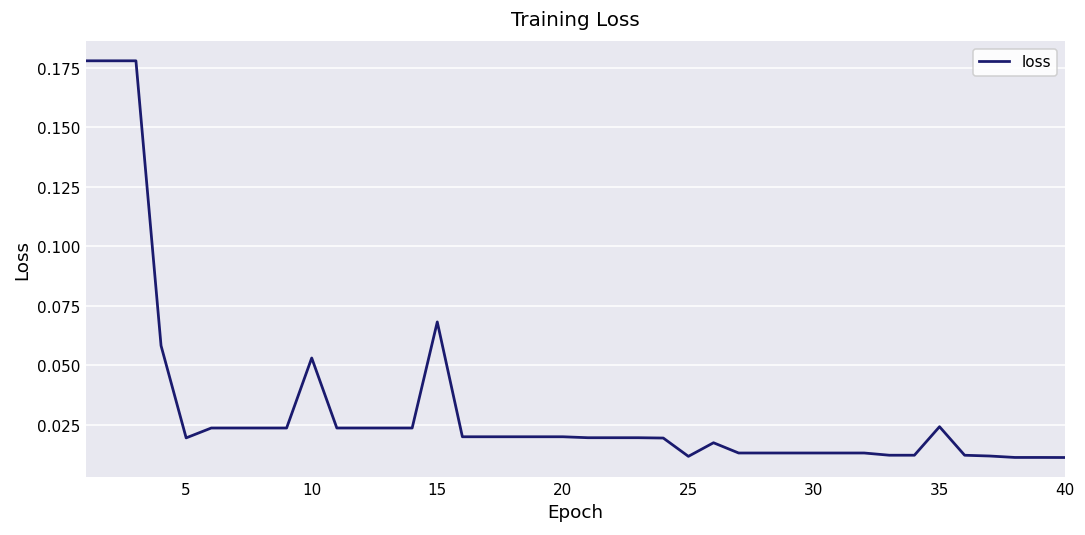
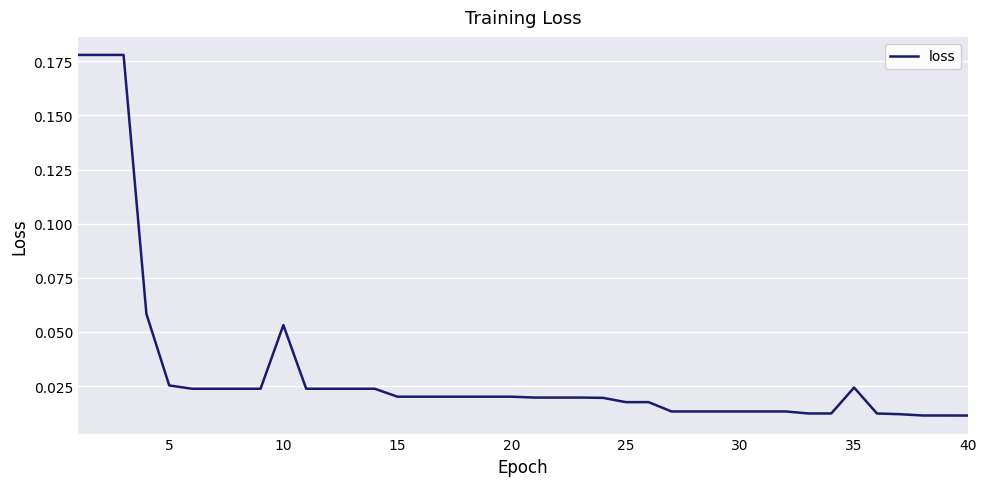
5: 0.020 -> 0.025
15: 0.068 -> 0.020
25: 0.012 -> 0.018
